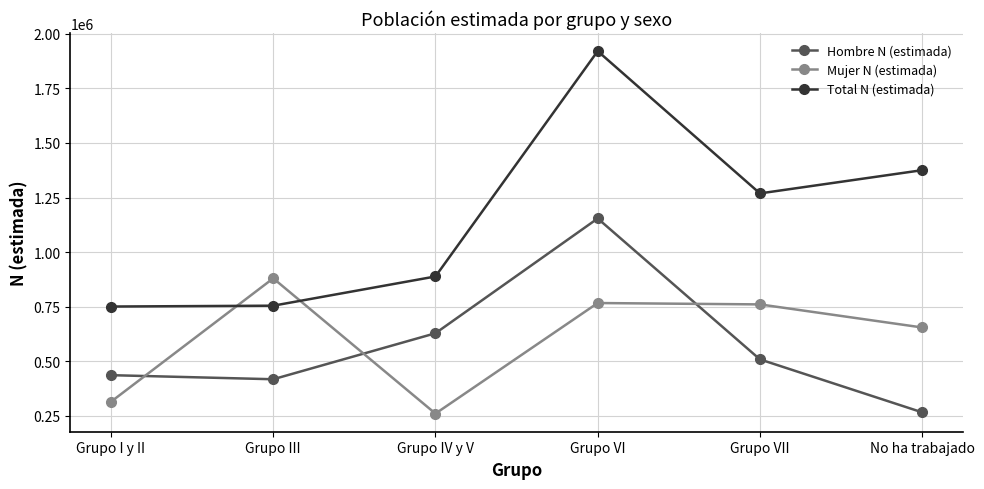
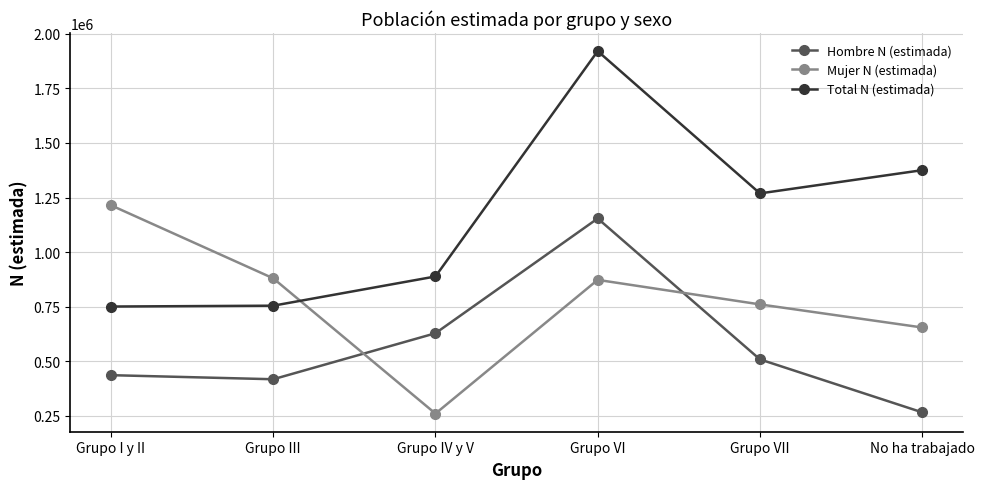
Mujer N (estimada), Grupo I y II: 310000 -> 1210000
Mujer N (estimada), Grupo VI: 770000 -> 870000
